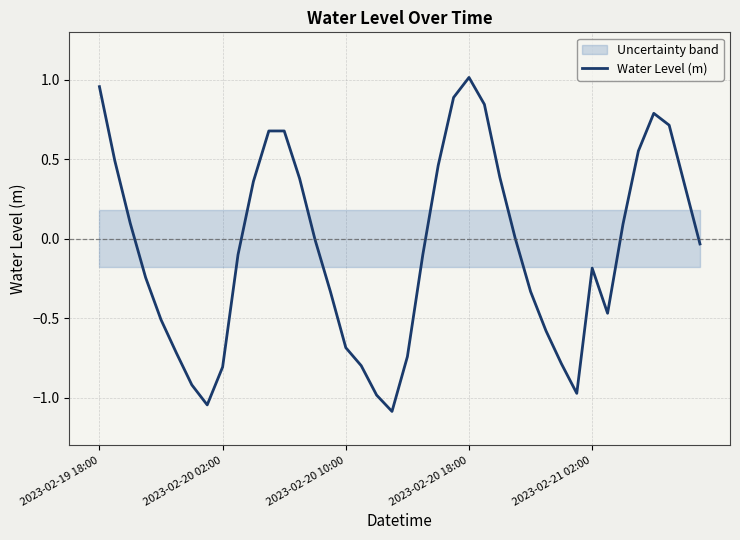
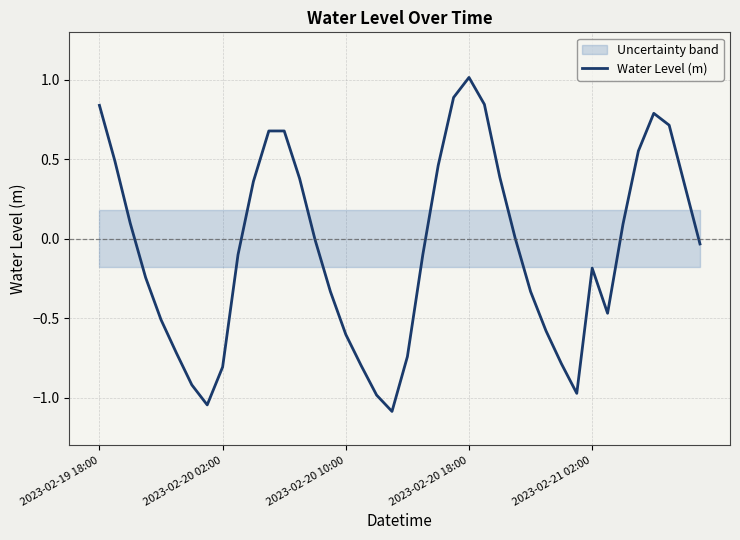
Water Level (m), 2023-02-19 18:00: 0.96 -> 0.84
Water Level (m), 2023-02-20 10:00: -0.69 -> -0.60
